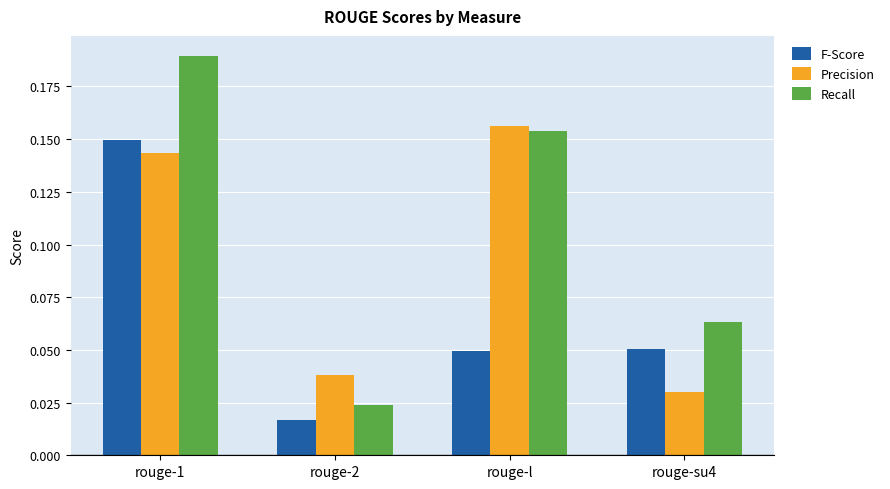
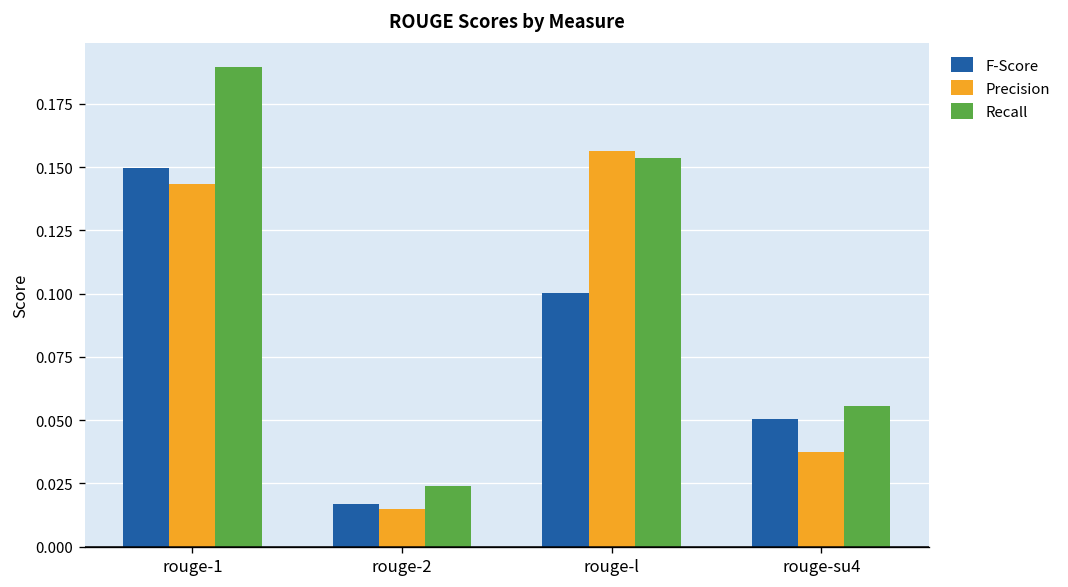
Precision, rouge-2: 0.038 -> 0.015
F-Score, rouge-l: 0.049 -> 0.100
Precision, rouge-su4: 0.030 -> 0.037
Recall, rouge-su4: 0.063 -> 0.056
